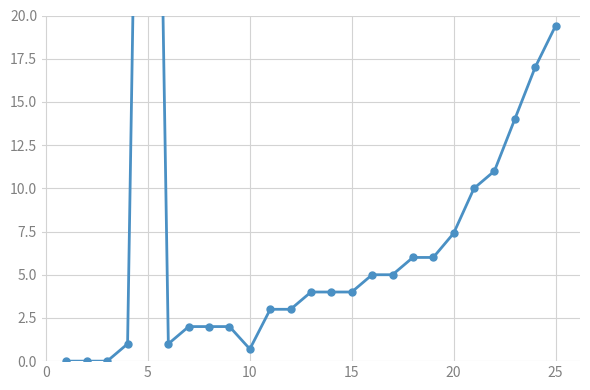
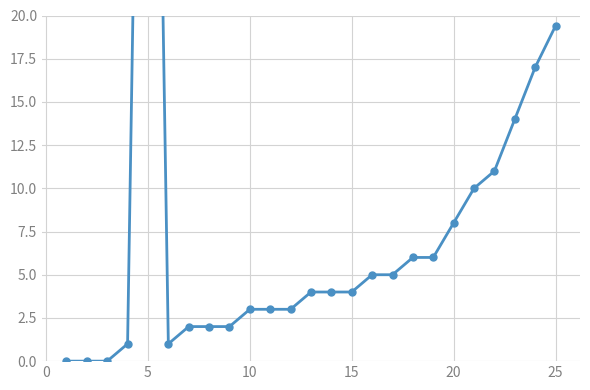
10: 0.7 -> 3.0
20: 7.4 -> 8.0
